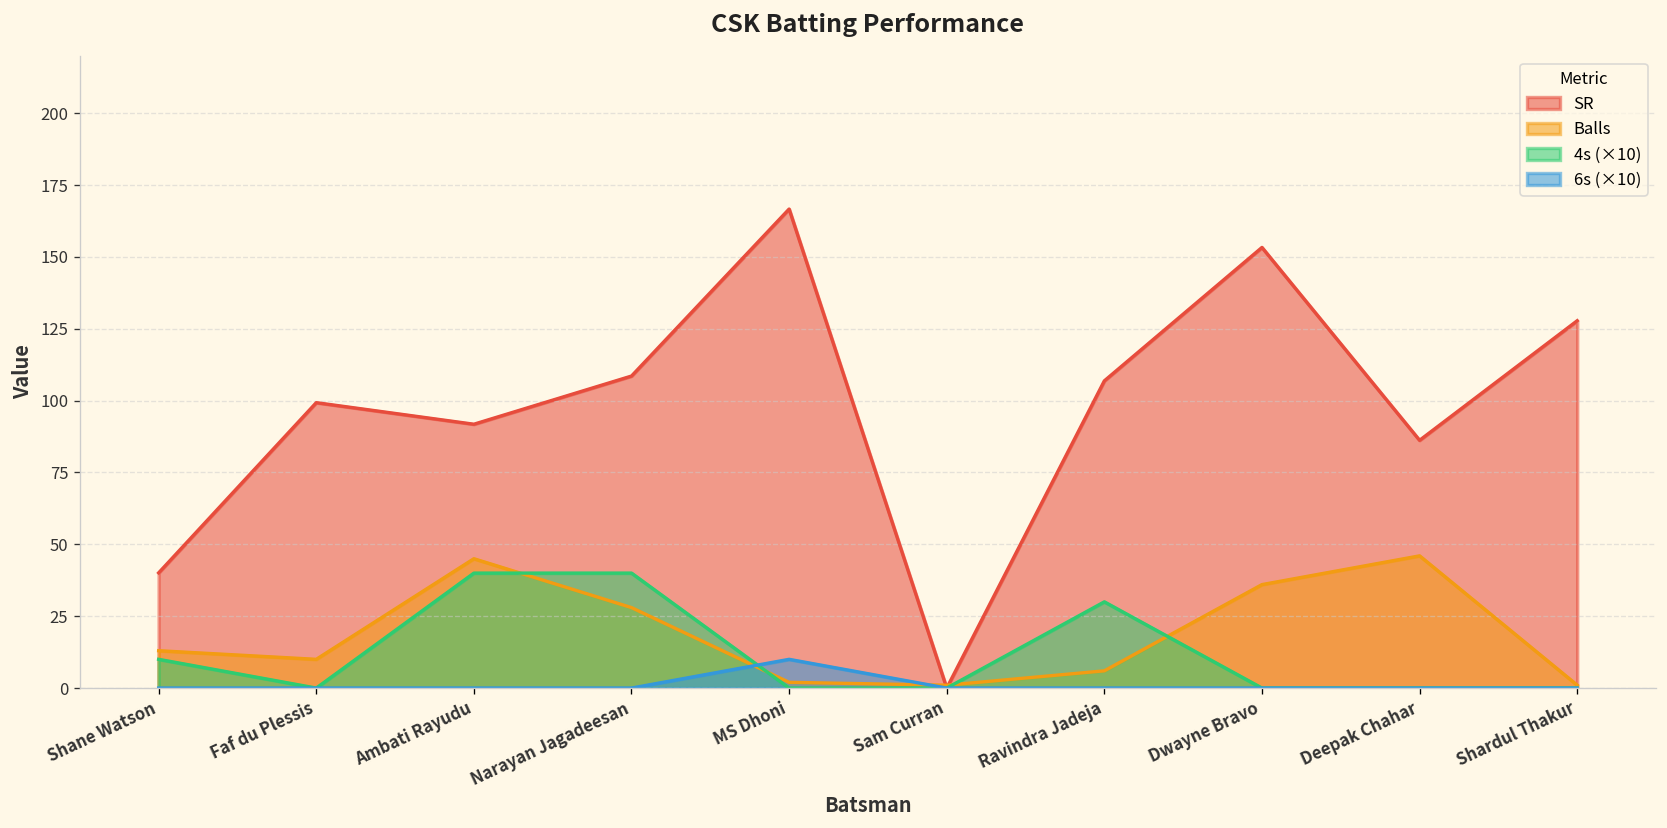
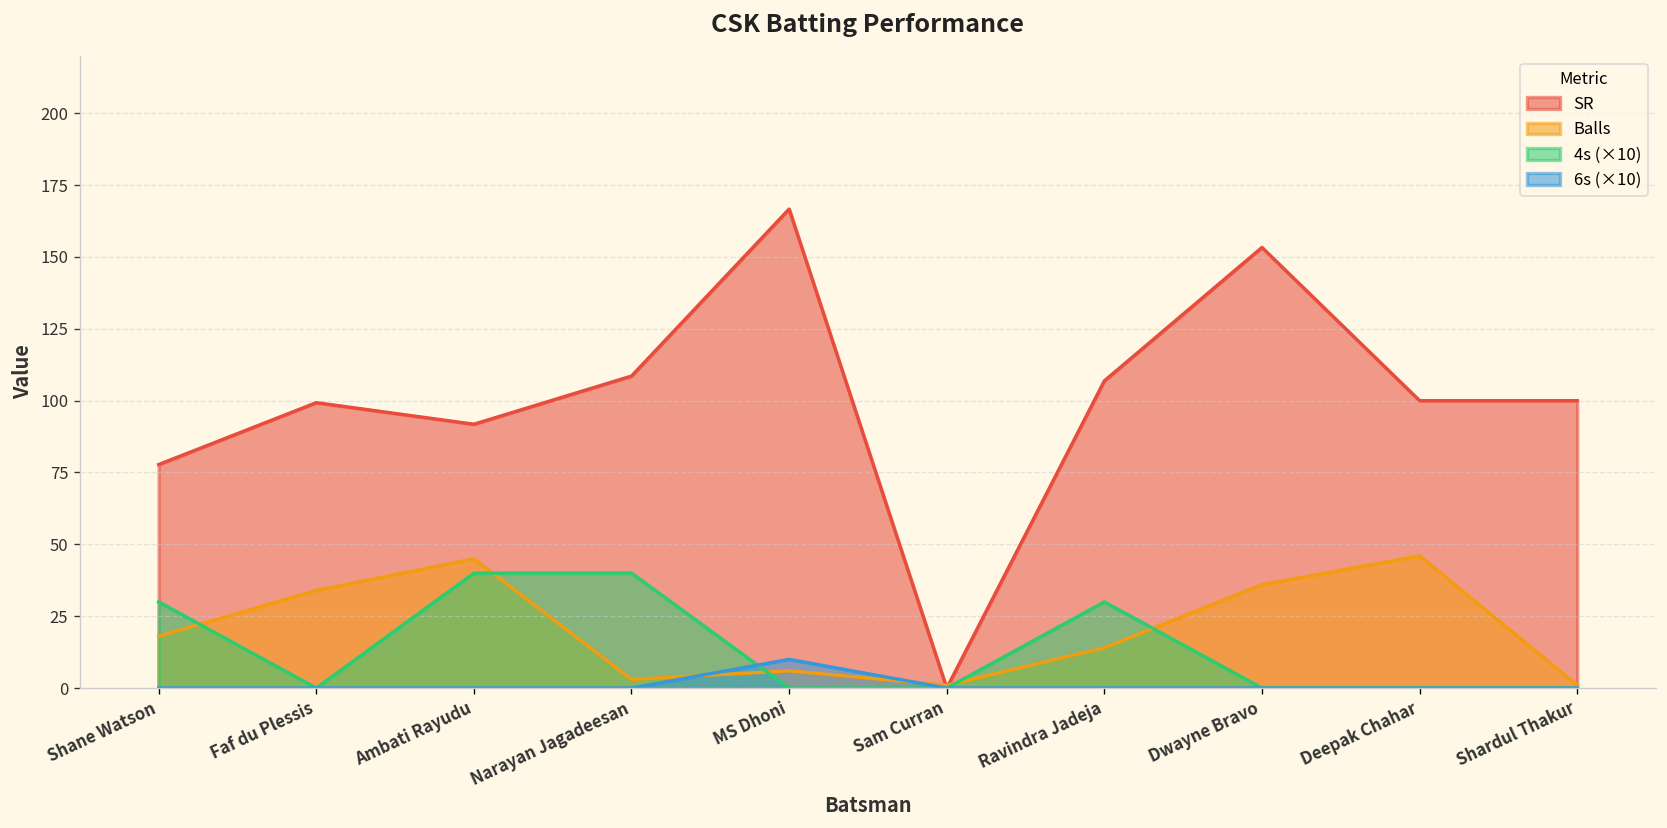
SR, Shane Watson: 40 -> 78
Balls, Shane Watson: 13 -> 18
4s (×10), Shane Watson: 10 -> 30
Balls, Faf du Plessis: 10 -> 34
Balls, Narayan Jagadeesan: 28 -> 3
Balls, MS Dhoni: 2 -> 6
Balls, Ravindra Jadeja: 6 -> 14
SR, Deepak Chahar: 86 -> 100
SR, Shardul Thakur: 128 -> 100
